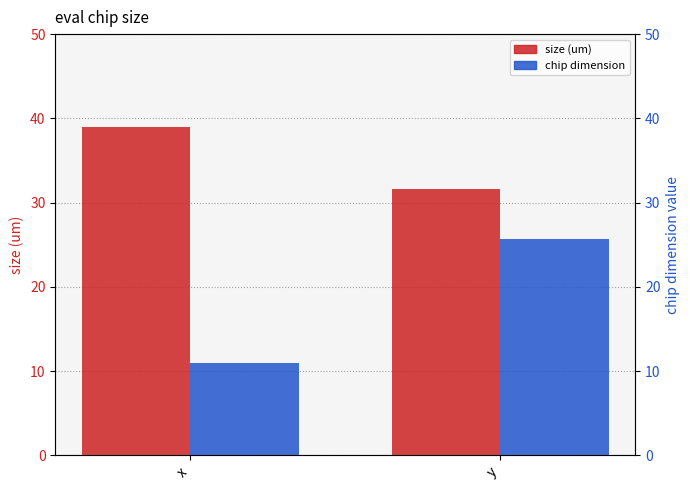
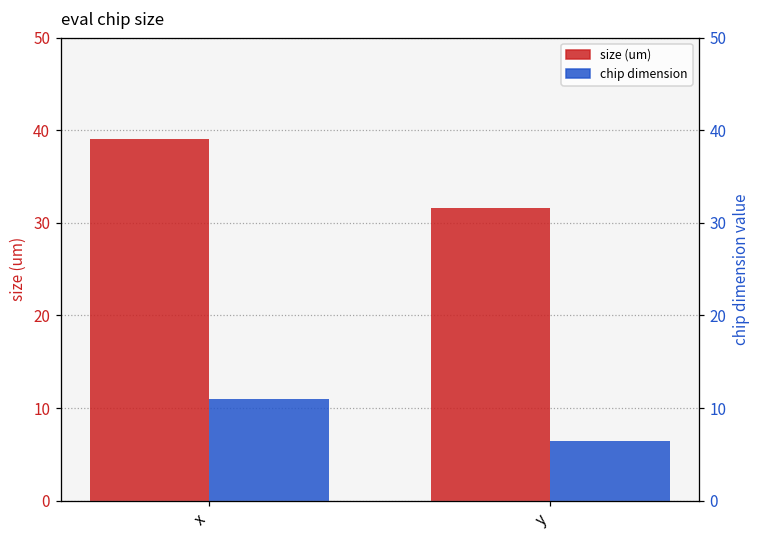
chip dimension, y: 26 -> 7
